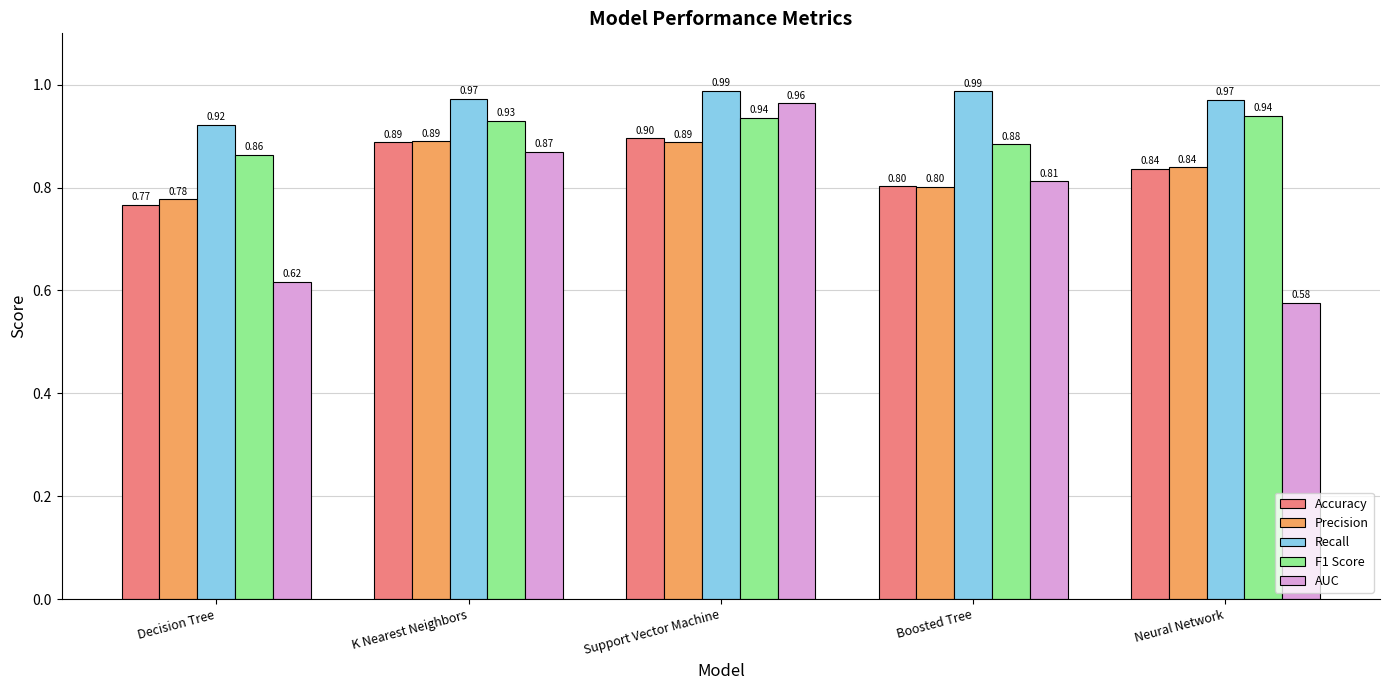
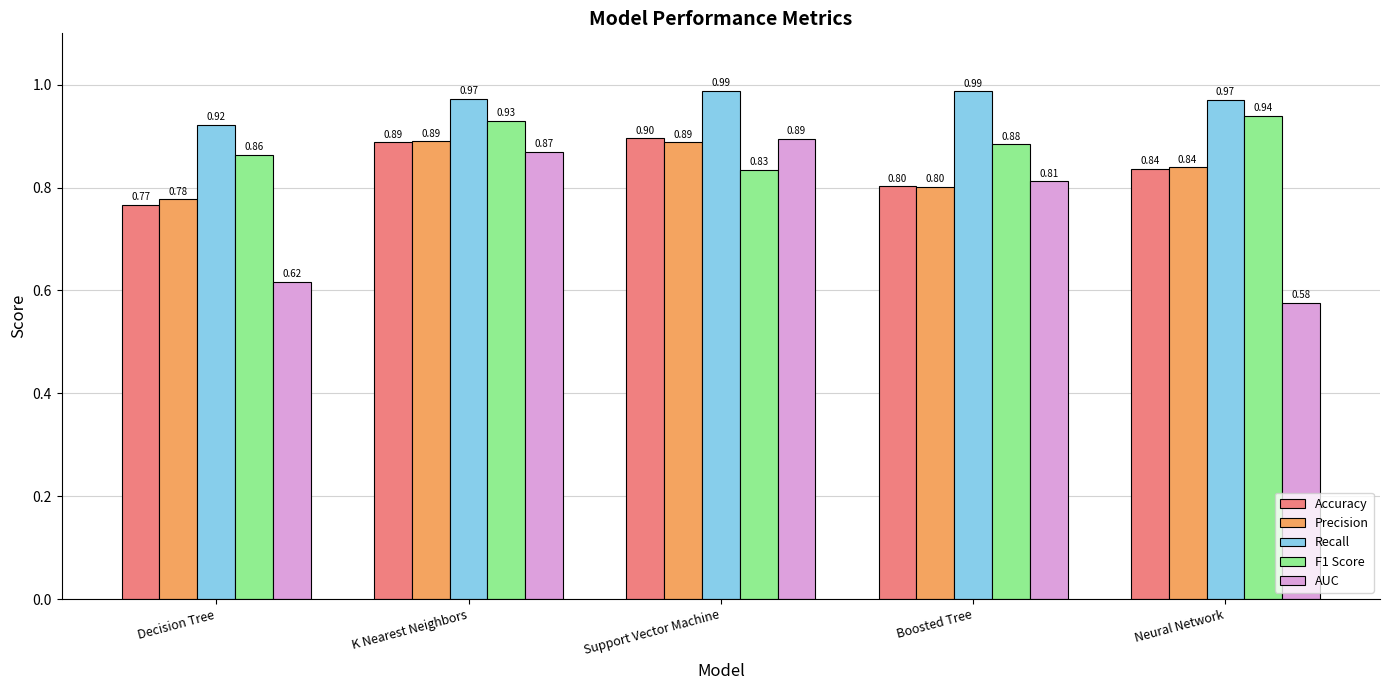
F1 Score, Support Vector Machine: 0.94 -> 0.83
AUC, Support Vector Machine: 0.96 -> 0.89
